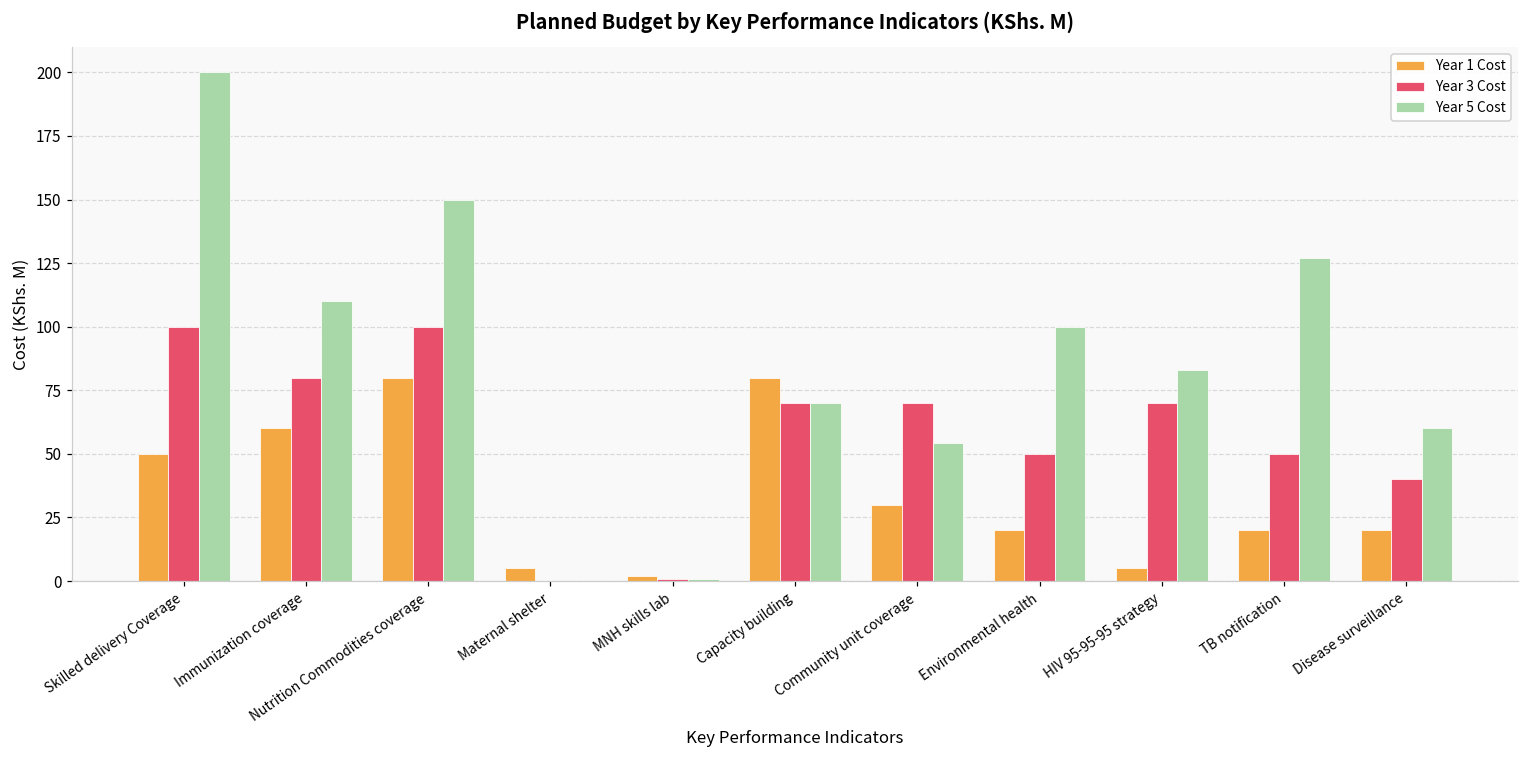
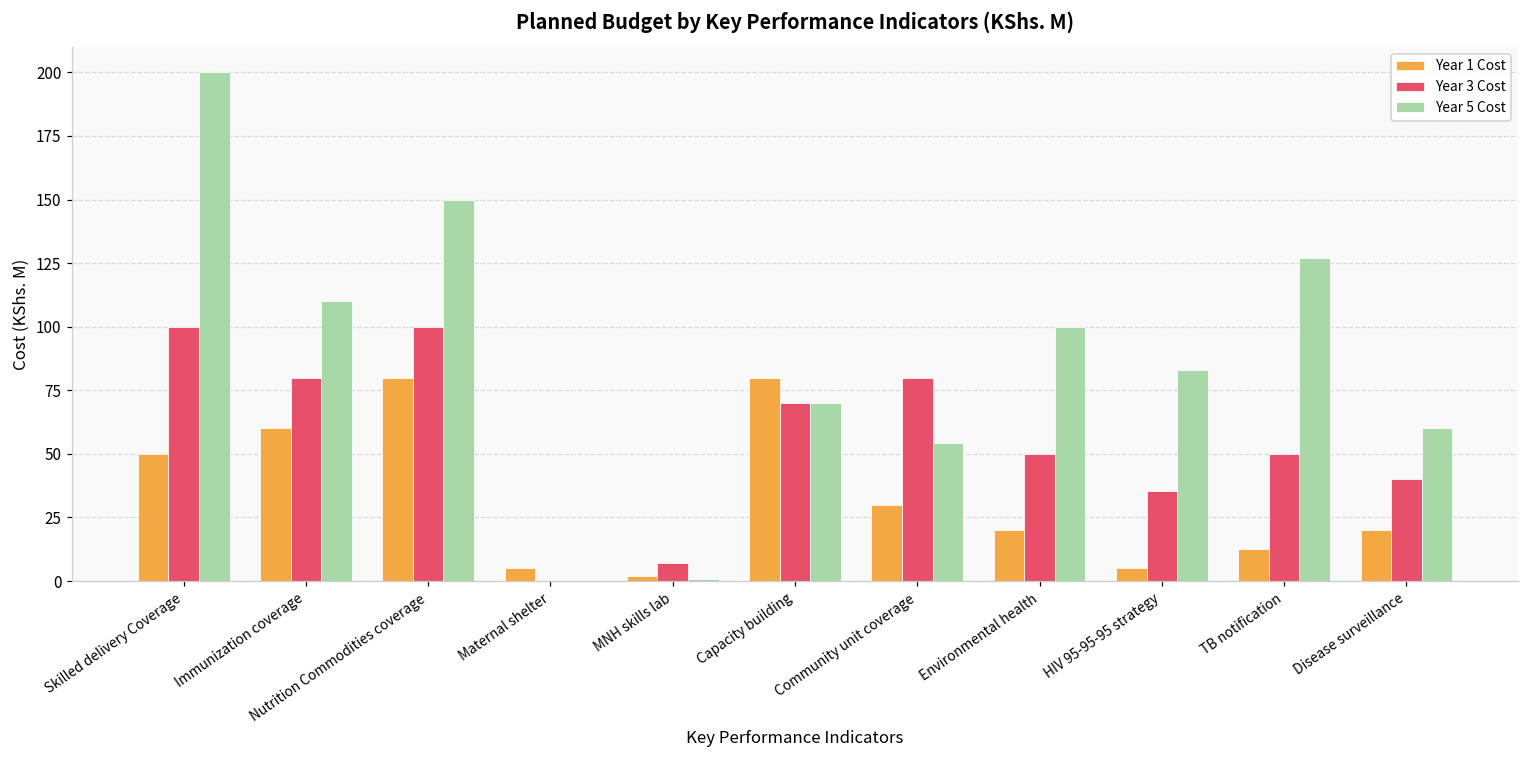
Year 3 Cost, MNH skills lab: 1 -> 7
Year 3 Cost, Community unit coverage: 70 -> 80
Year 3 Cost, HIV 95-95-95 strategy: 70 -> 35
Year 1 Cost, TB notification: 20 -> 13
